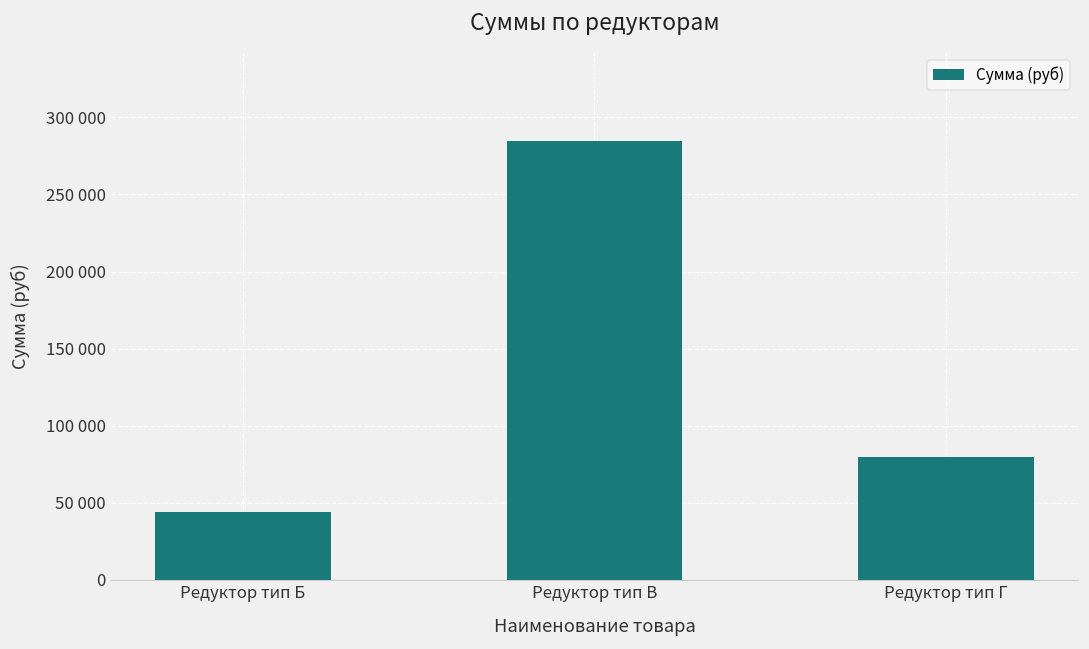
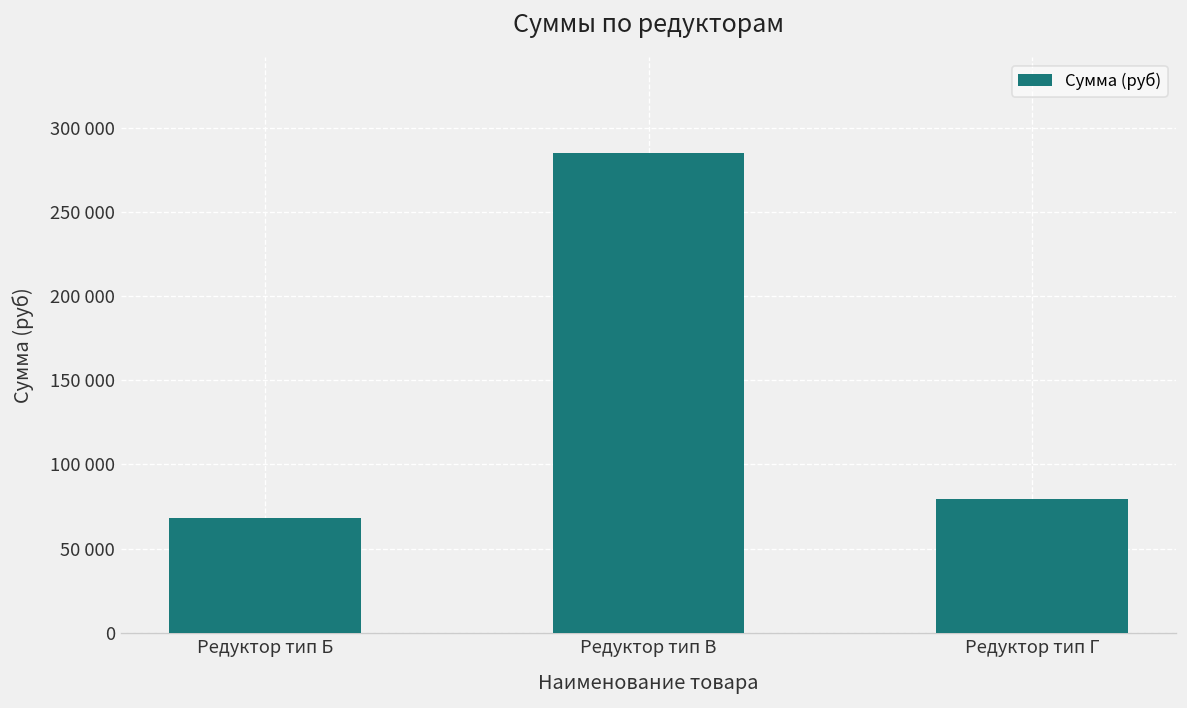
Редуктор тип Б: 44000 -> 68000
